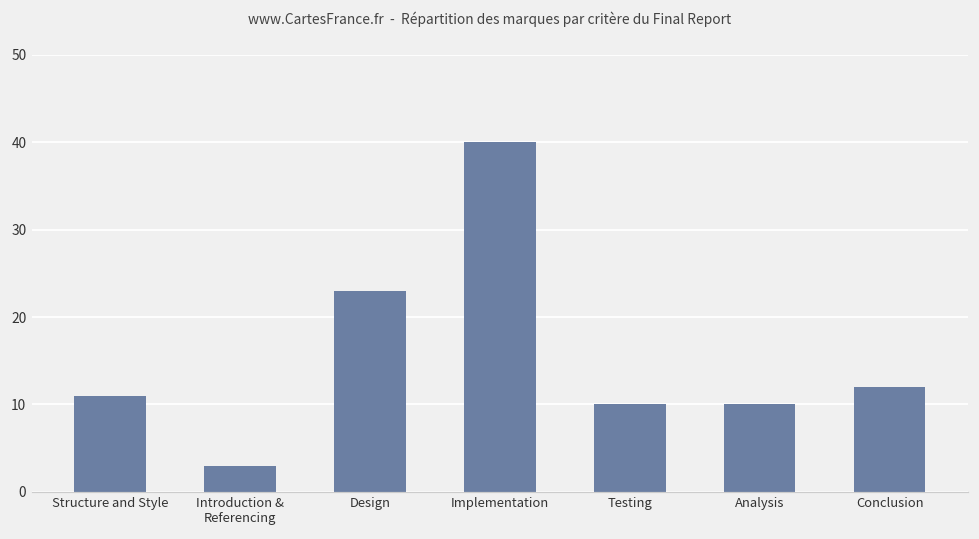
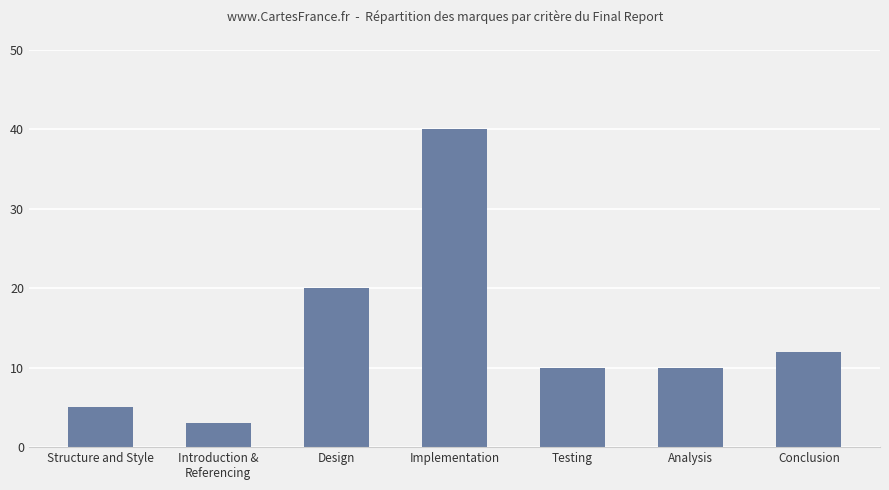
Structure and Style: 11 -> 5
Design: 23 -> 20
